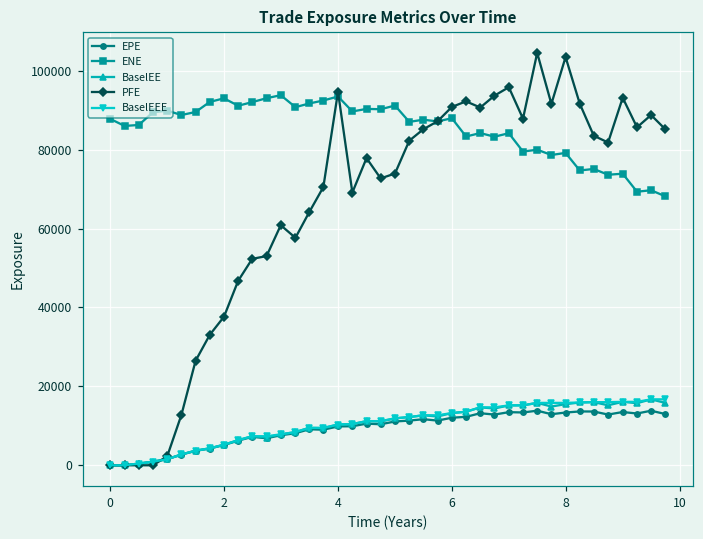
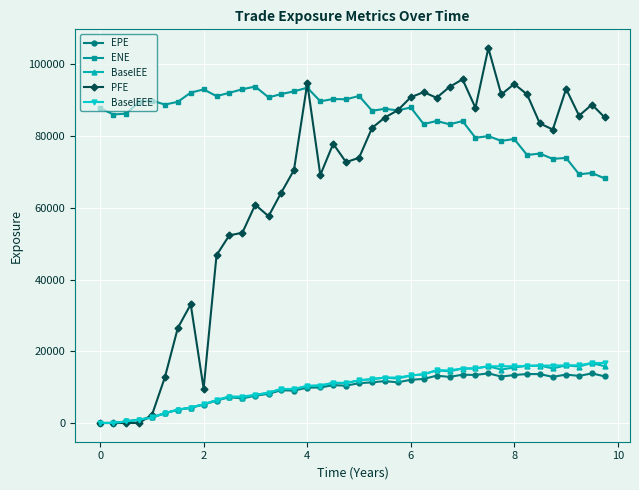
PFE, 2: 38000 -> 10000
PFE, 8: 103000 -> 95000
